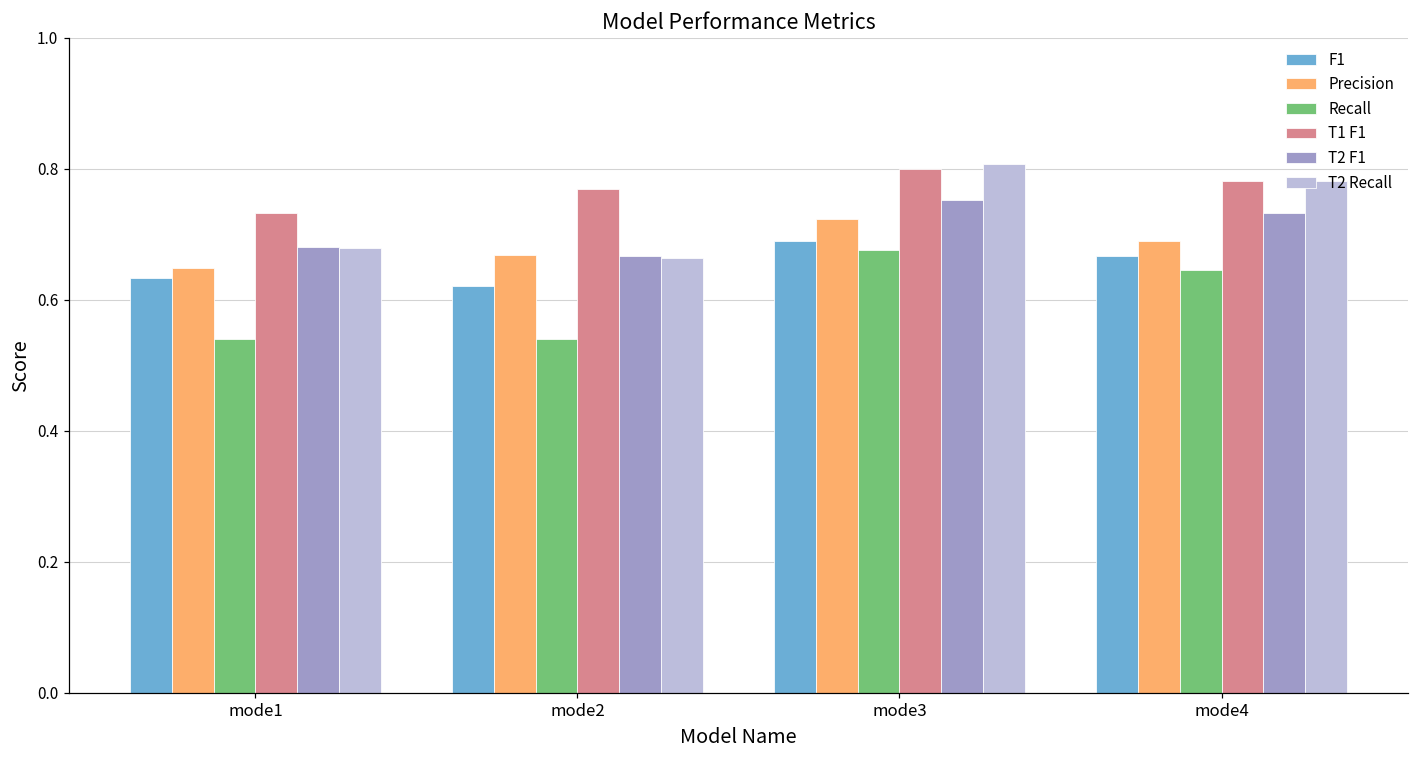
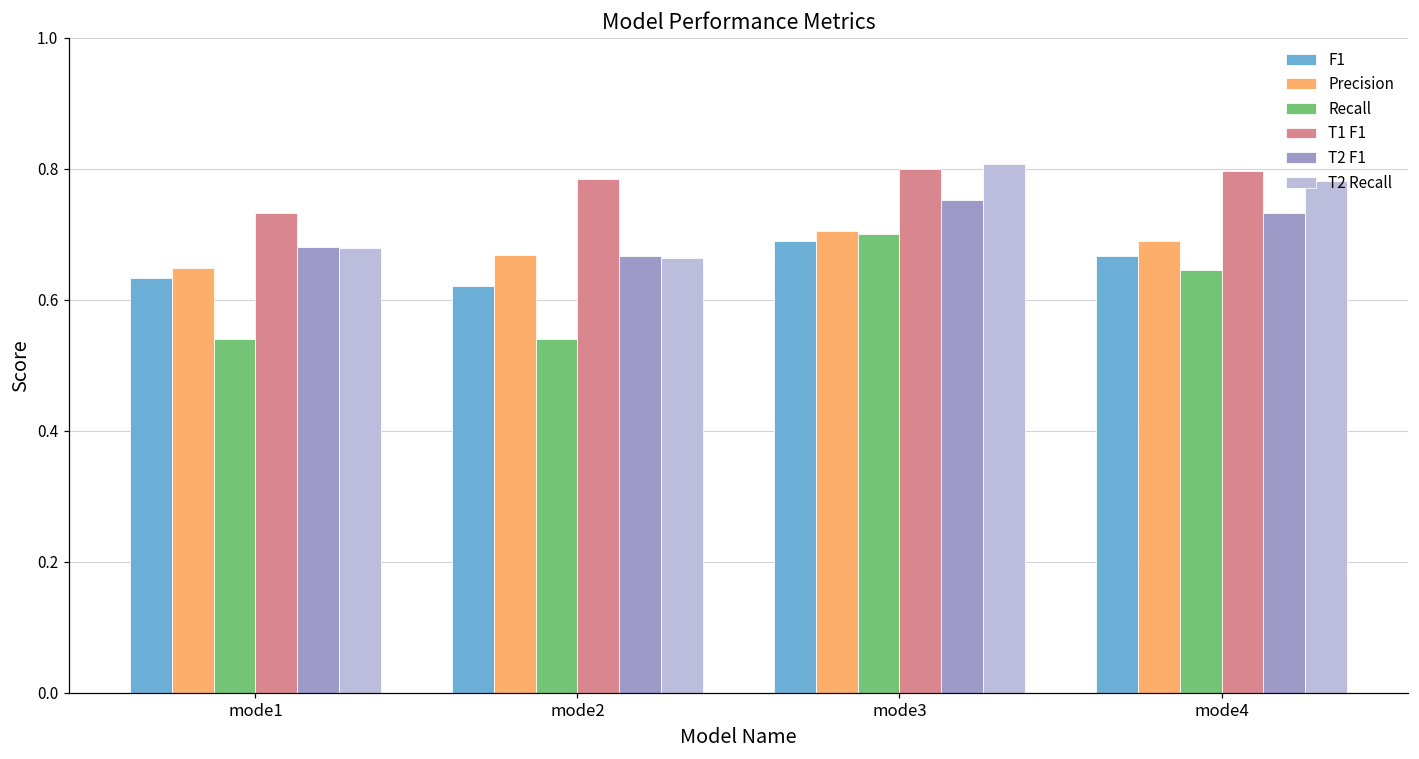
T1 F1, mode2: 0.77 -> 0.79
Precision, mode3: 0.72 -> 0.71
Recall, mode3: 0.68 -> 0.70
T1 F1, mode4: 0.78 -> 0.80
